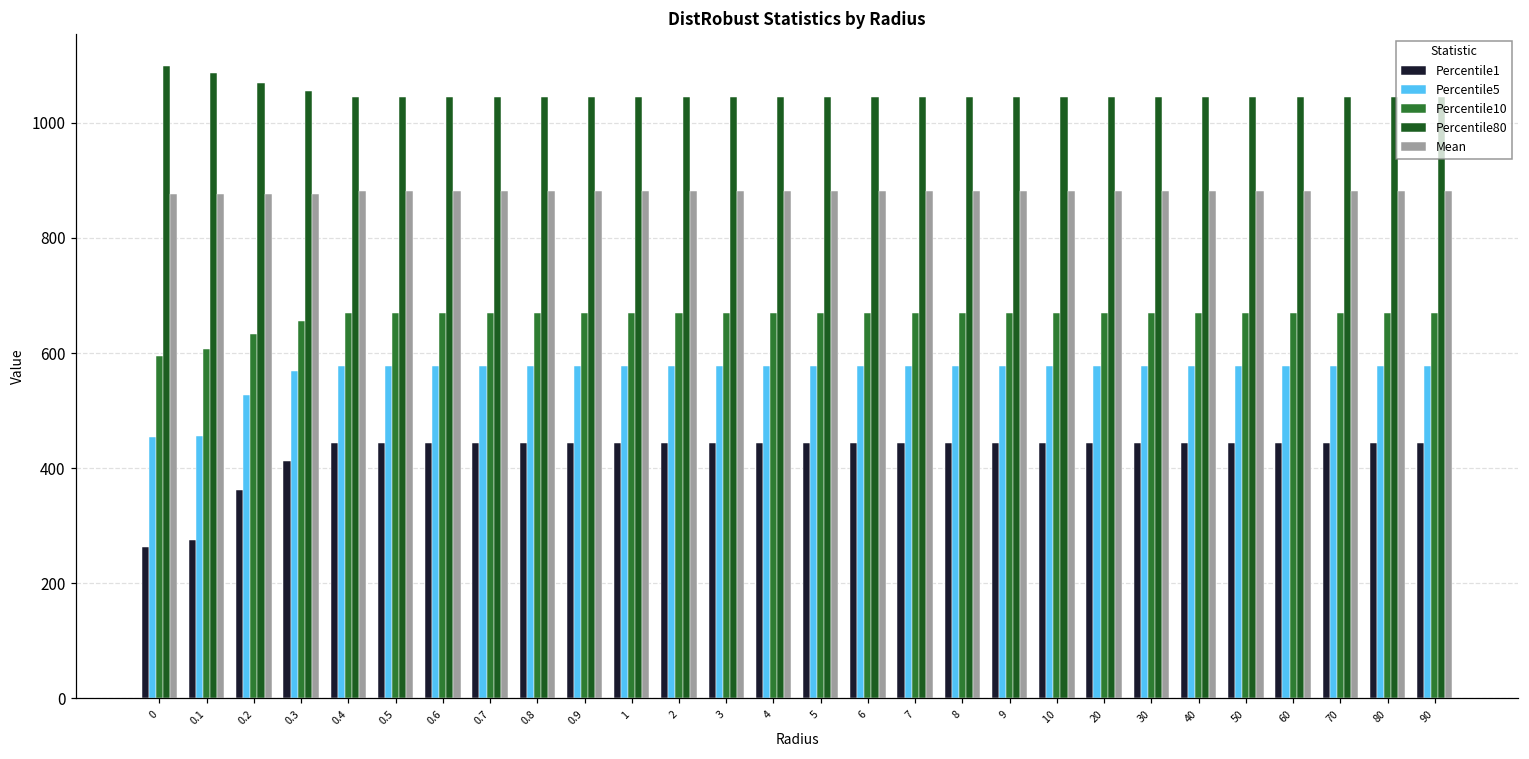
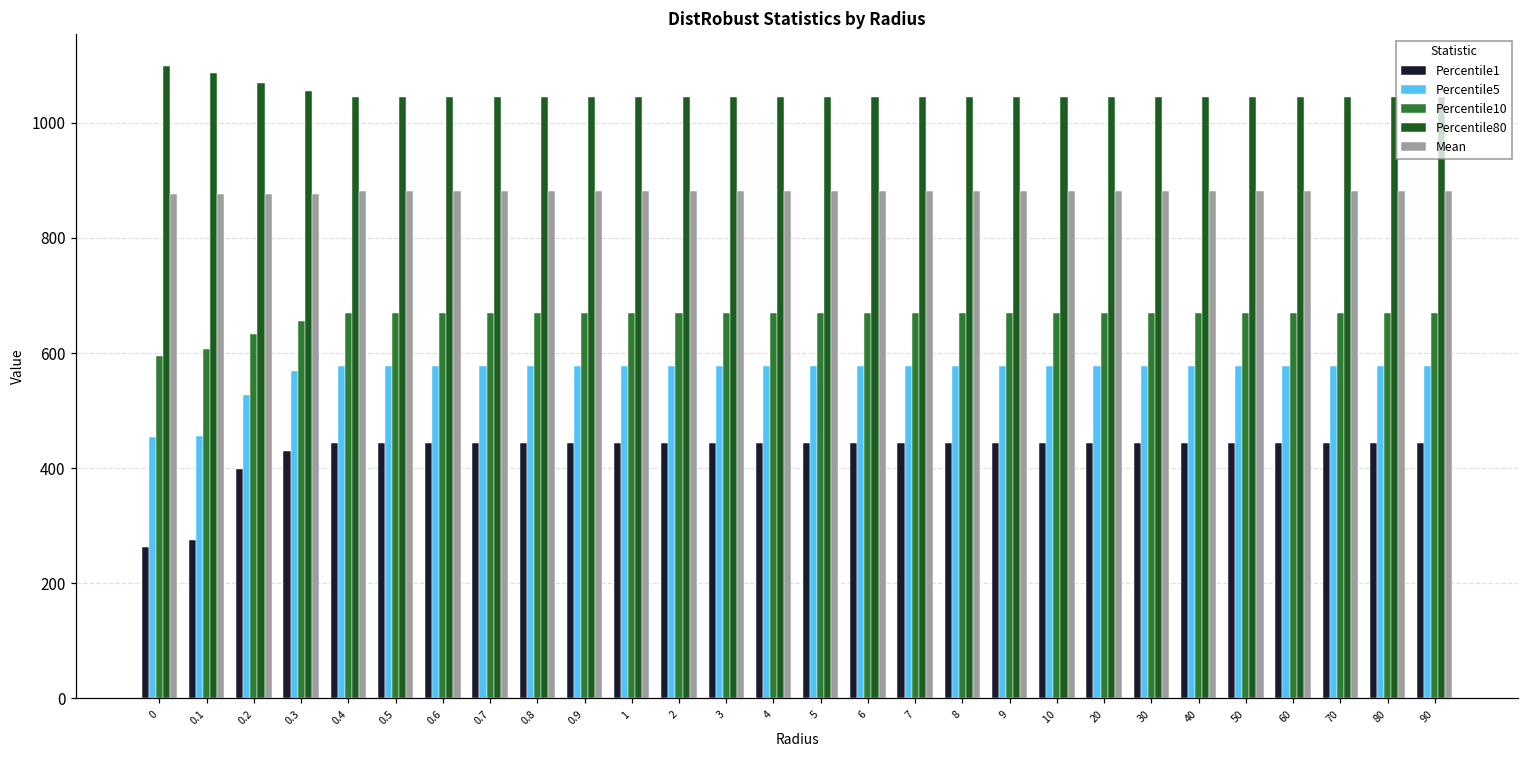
Percentile1, 0.2: 360 -> 400
Percentile1, 0.3: 410 -> 430
